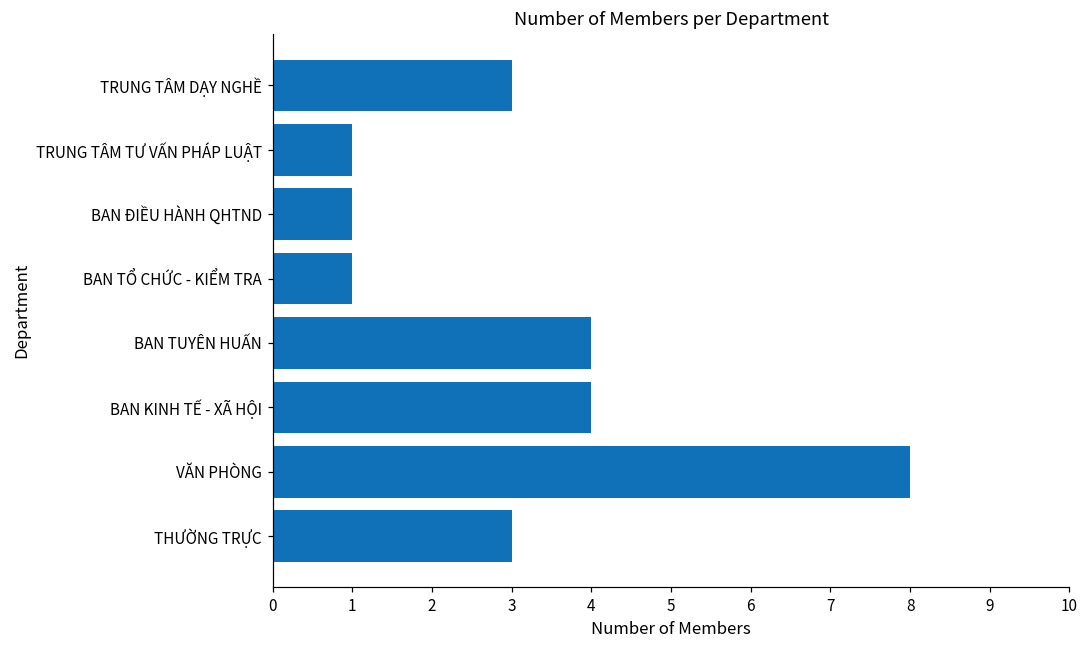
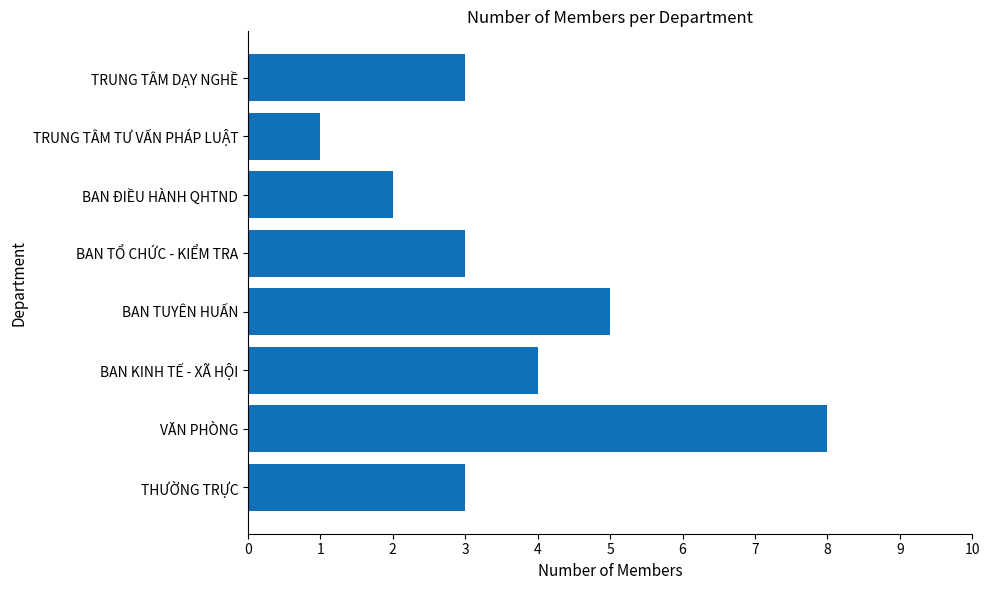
BAN ĐIỀU HÀNH QHTND: 1 -> 2
BAN TỔ CHỨC - KIỂM TRA: 1 -> 3
BAN TUYÊN HUẤN: 4 -> 5
